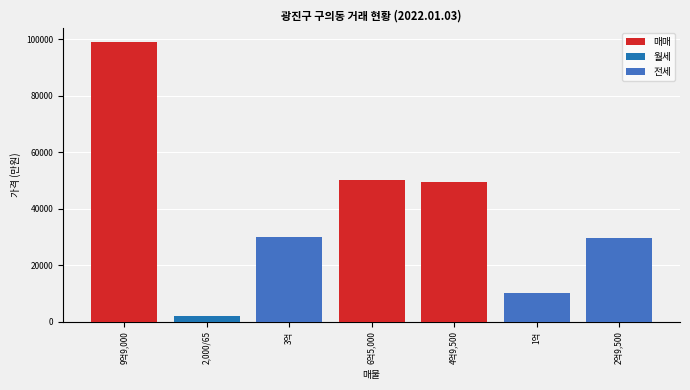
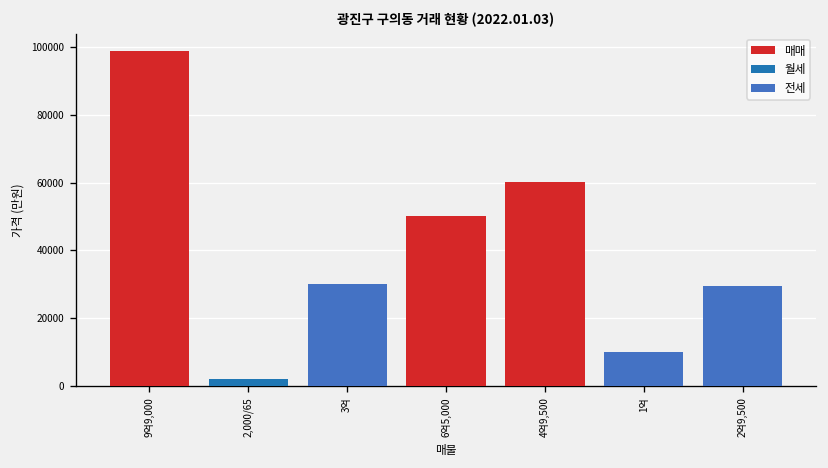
매매, 4억9,500: 50000 -> 60000
